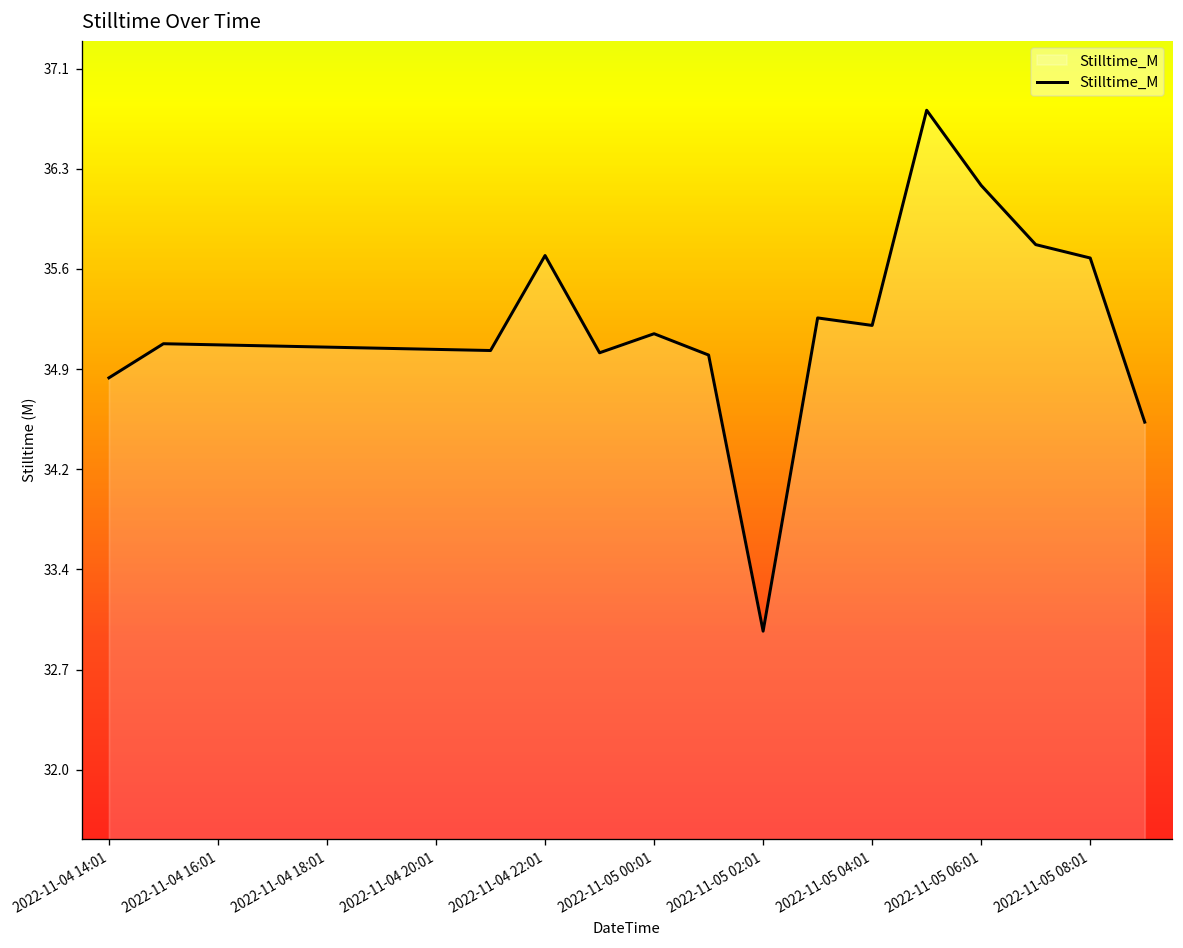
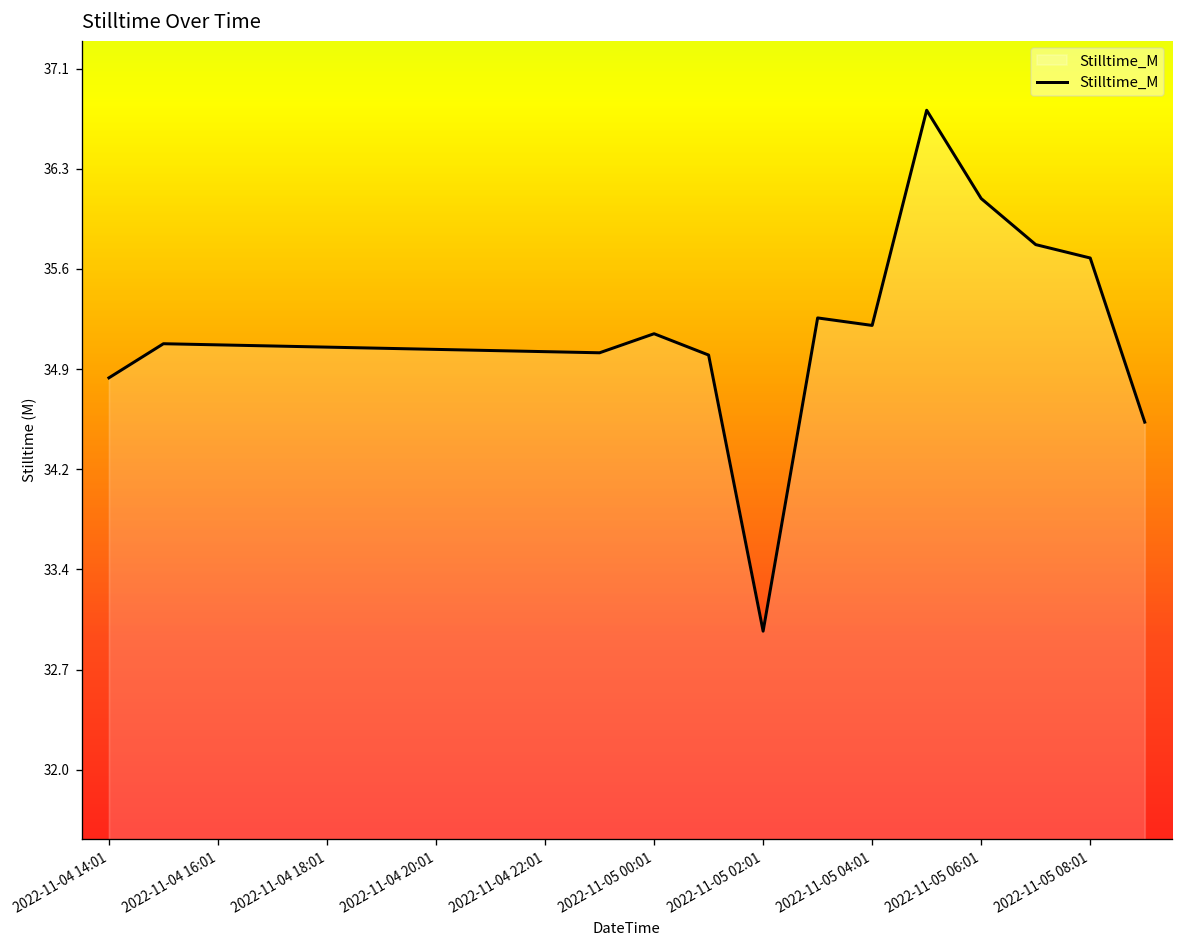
2022-11-04 22:01: 35.71 -> 35.02
2022-11-05 06:01: 36.22 -> 36.12
